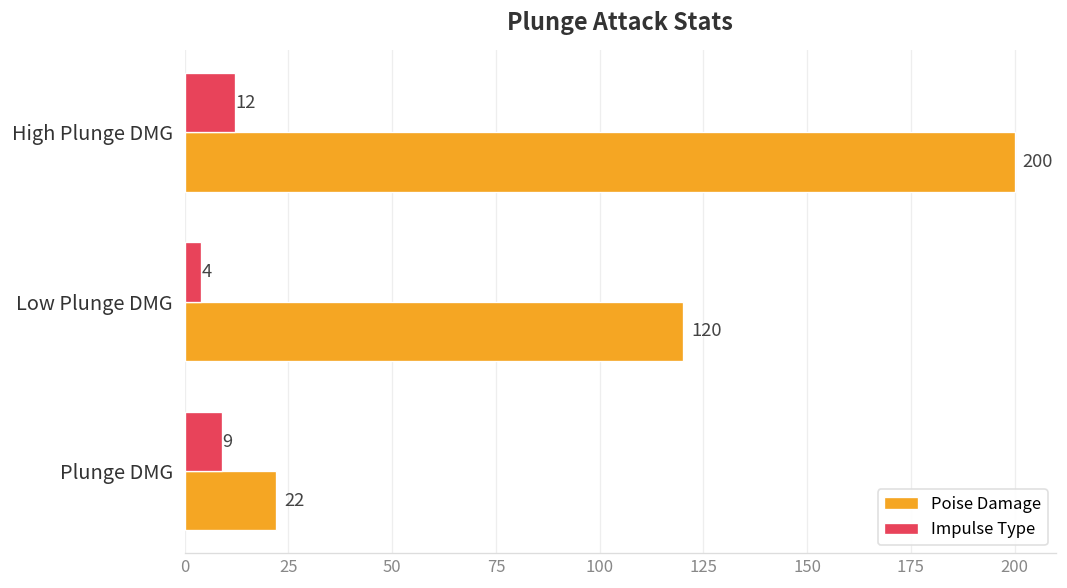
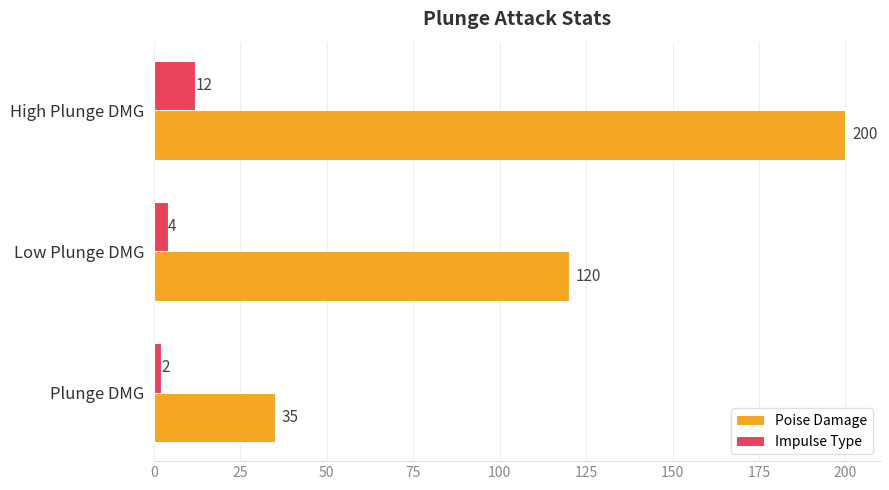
Impulse Type, Plunge DMG: 9 -> 2
Poise Damage, Plunge DMG: 22 -> 35
